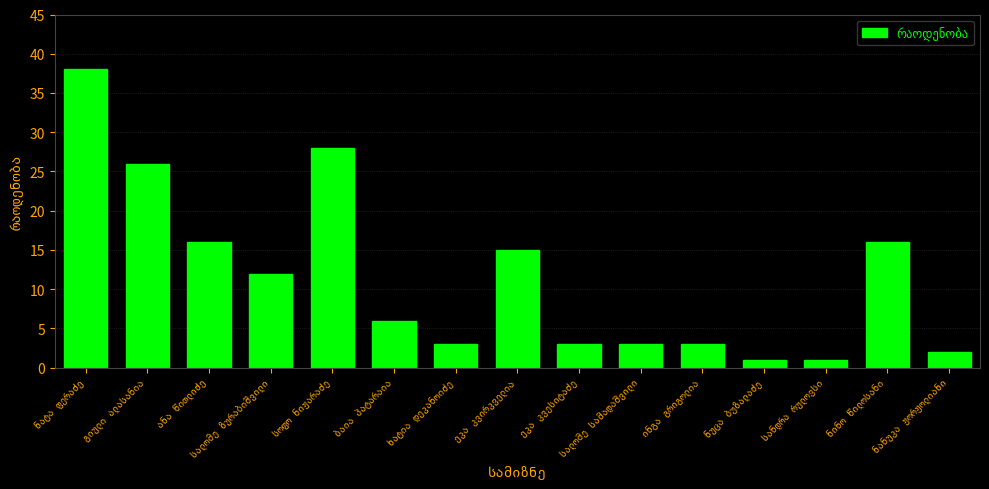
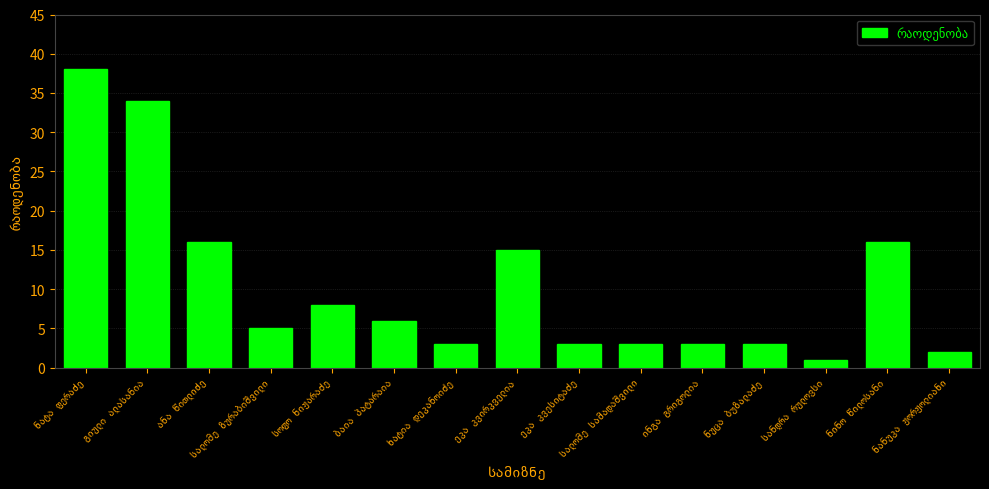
გიული ალასანია: 26 -> 34
სალომე ზურაბიშვილი: 12 -> 5
სოფო ნიჟარაძე: 28 -> 8
ნუცა ბუზალაძე: 1 -> 3
